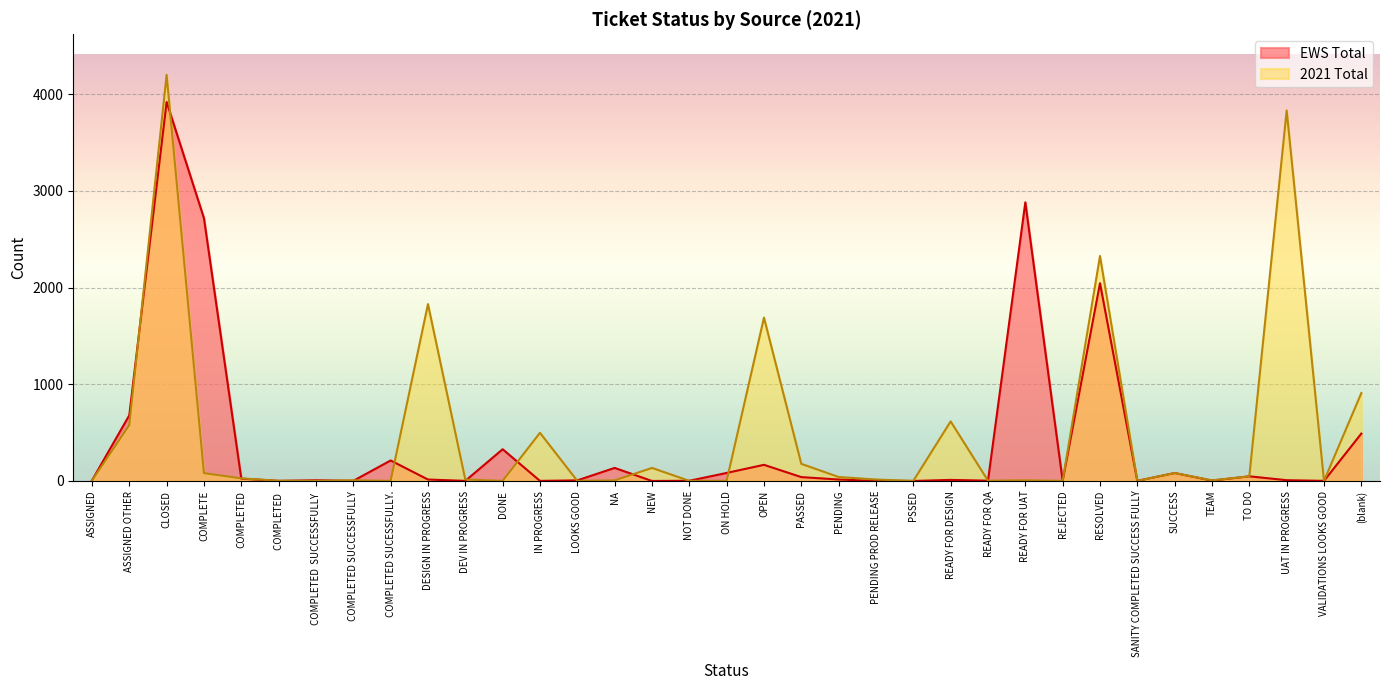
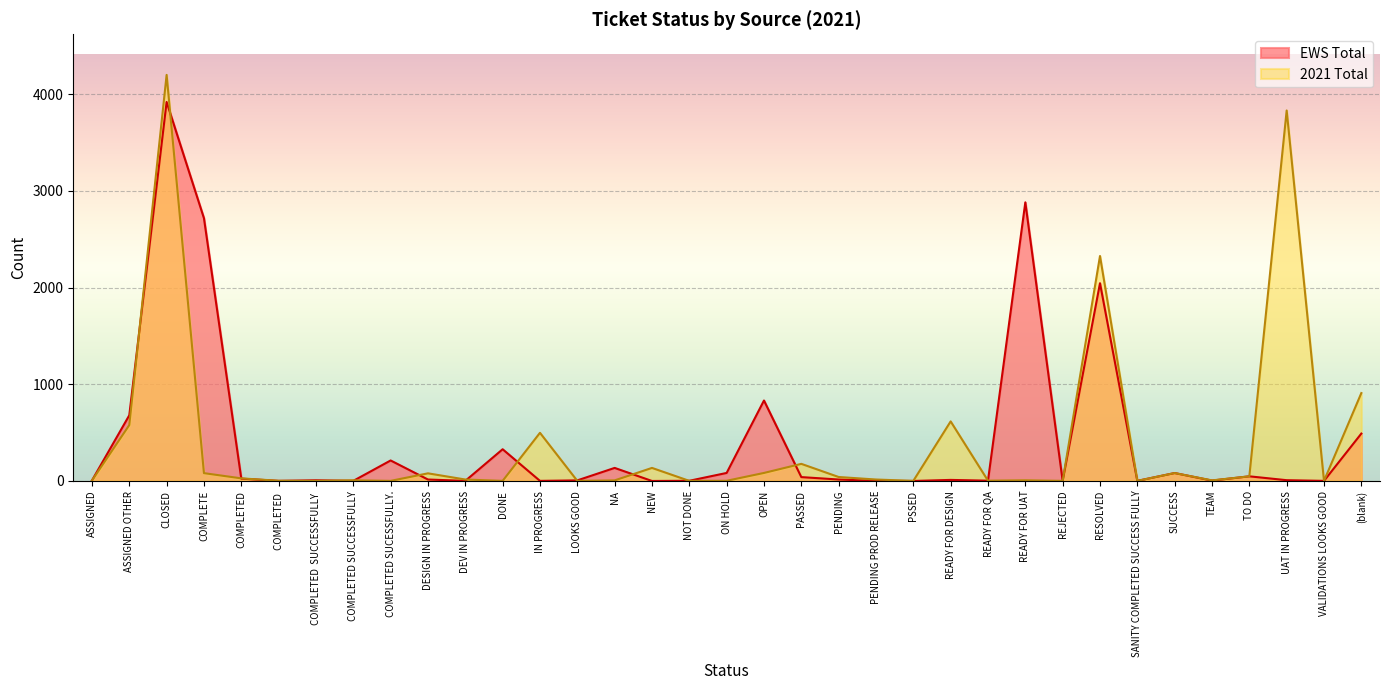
2021 Total, DESIGN IN PROGRESS: 1800 -> 100
EWS Total, OPEN: 200 -> 800
2021 Total, OPEN: 1700 -> 100
